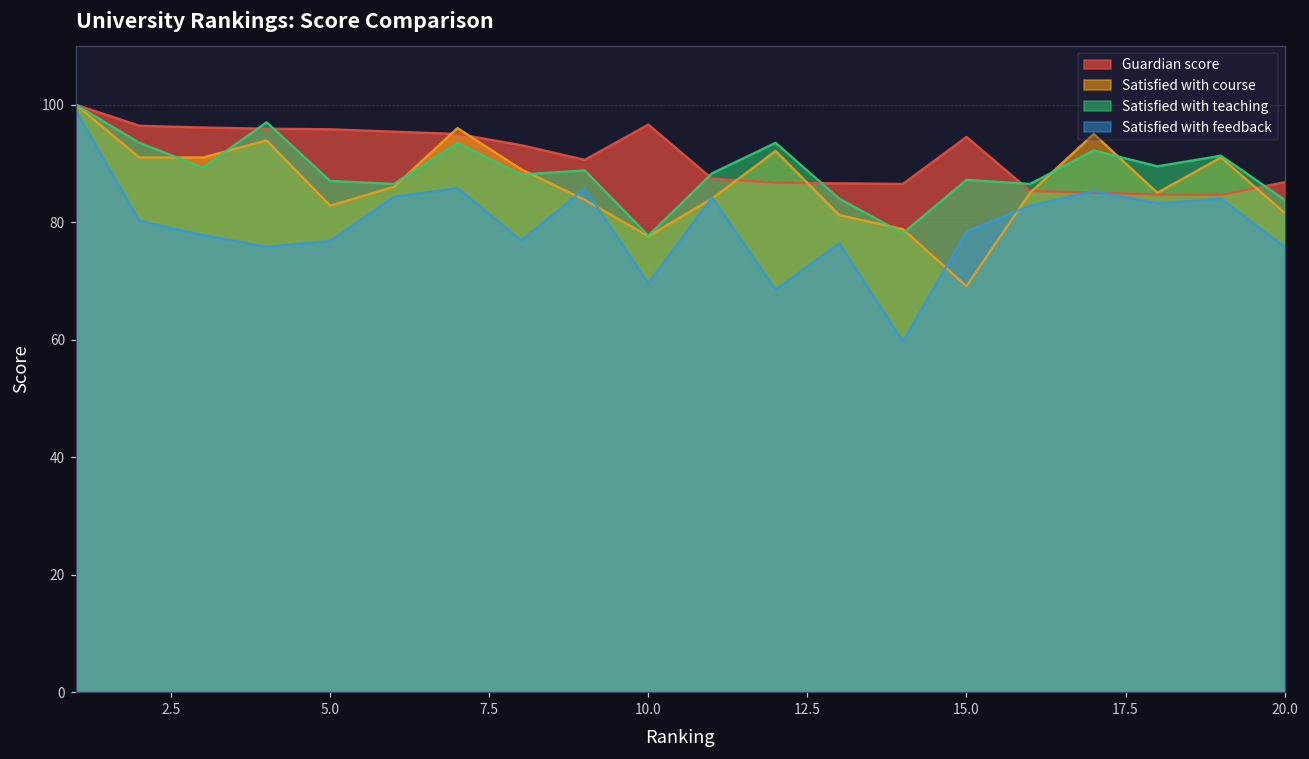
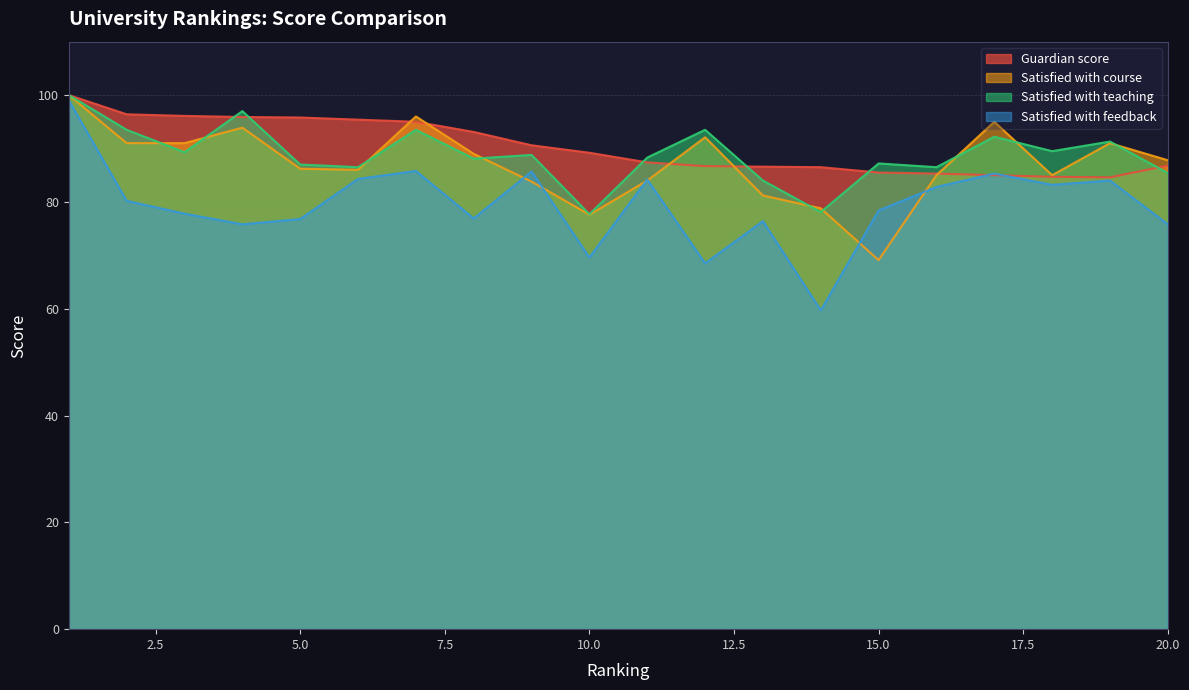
Satisfied with course, 5.0: 83 -> 86
Guardian score, 10.0: 97 -> 89
Guardian score, 15.0: 95 -> 86
Satisfied with course, 20.0: 82 -> 88
Satisfied with teaching, 20.0: 84 -> 85
